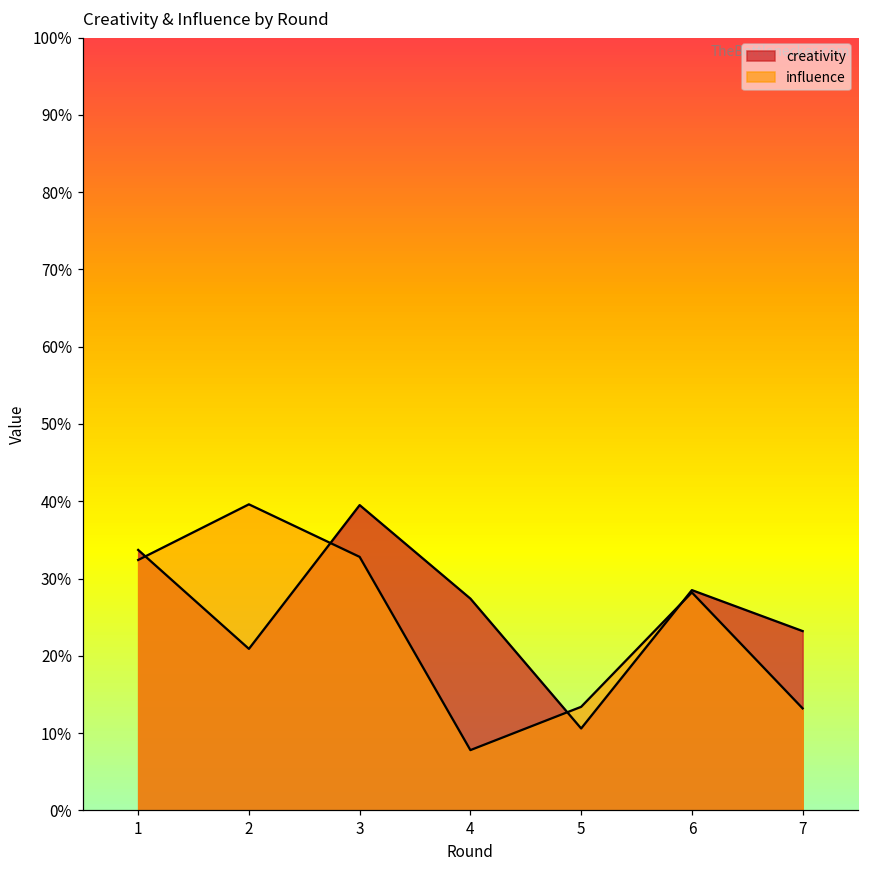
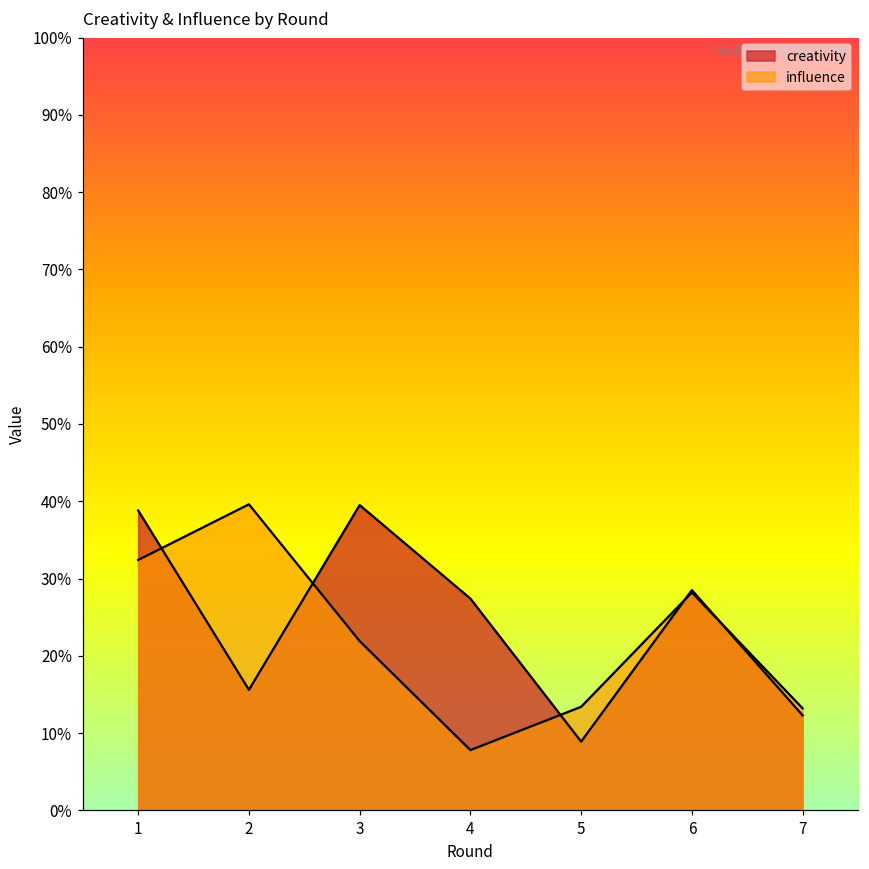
creativity, 1: 34% -> 39%
creativity, 2: 21% -> 16%
influence, 3: 33% -> 22%
creativity, 5: 11% -> 9%
creativity, 7: 23% -> 12%
